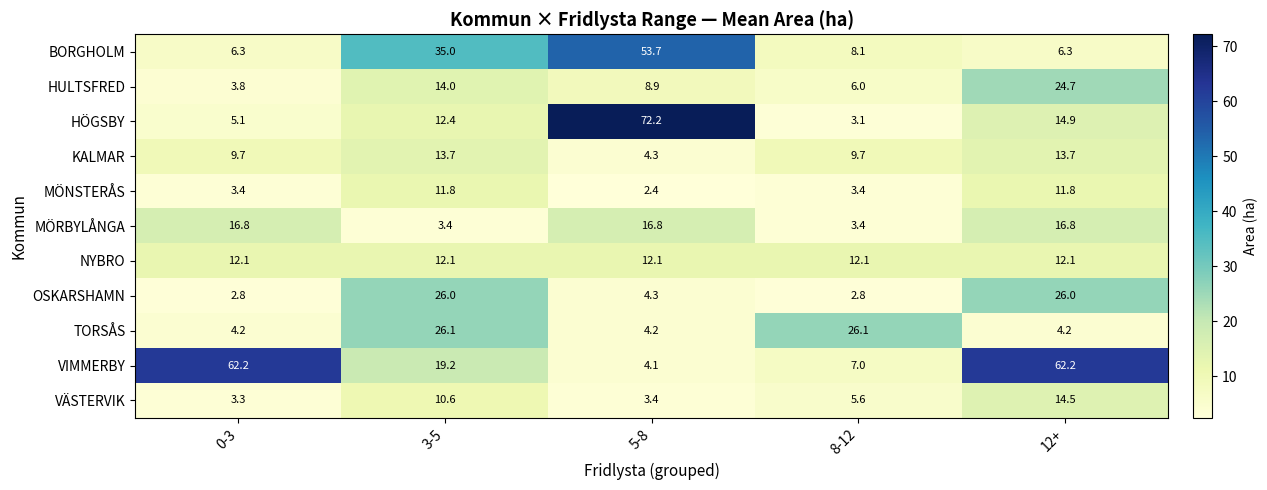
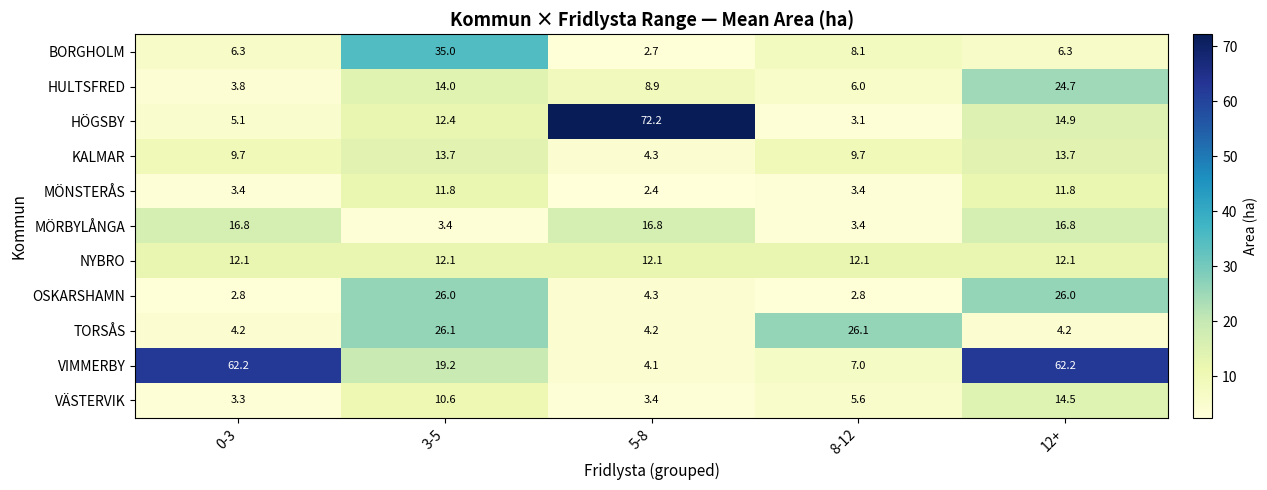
BORGHOLM, 5-8: 53.7 -> 2.7
